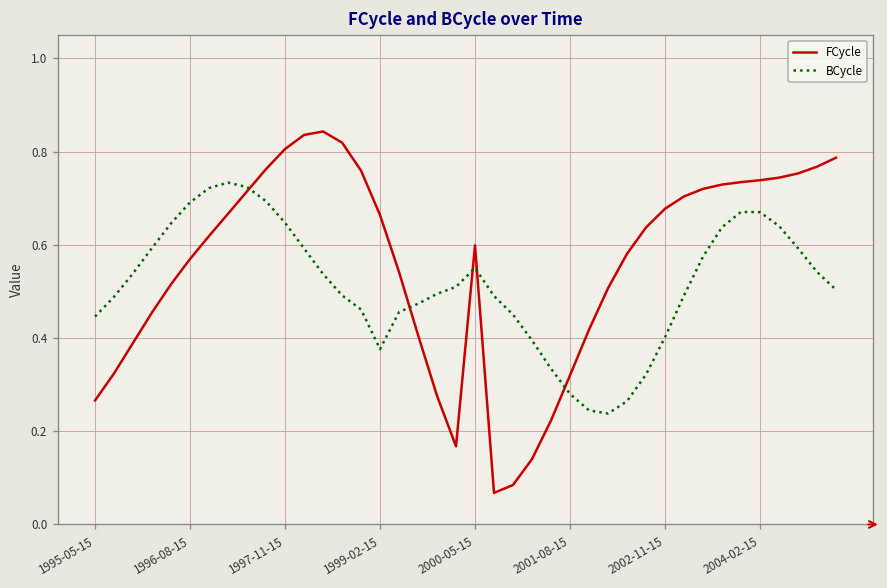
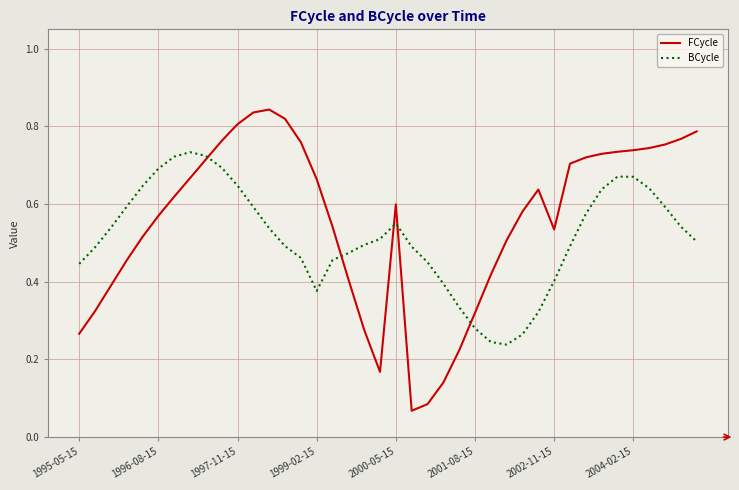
FCycle, 2002-11-15: 0.68 -> 0.53
